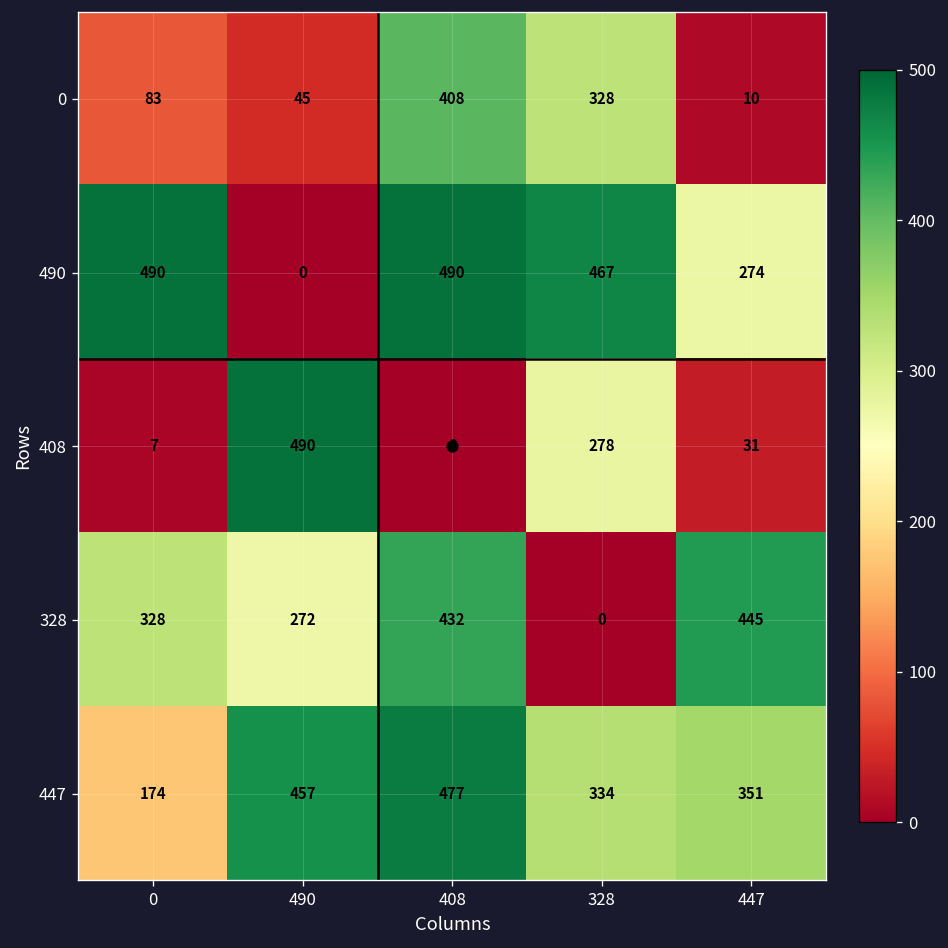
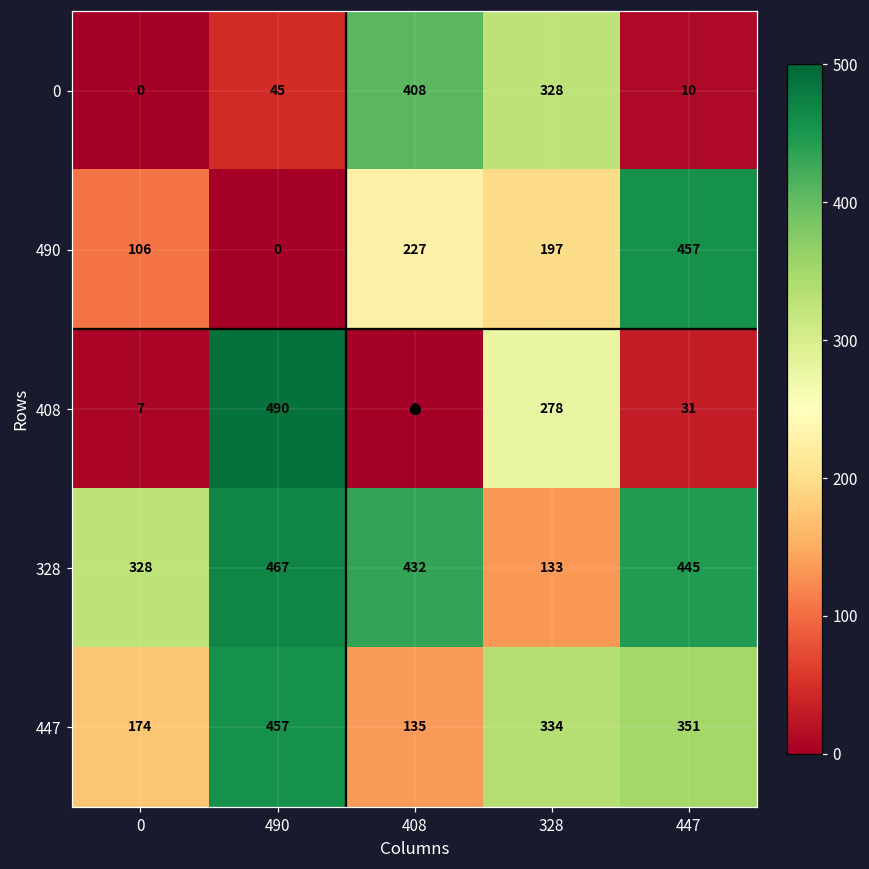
0, 0: 83 -> 0
490, 0: 490 -> 106
490, 408: 490 -> 227
490, 328: 467 -> 197
490, 447: 274 -> 457
328, 490: 272 -> 467
328, 328: 0 -> 133
447, 408: 477 -> 135
